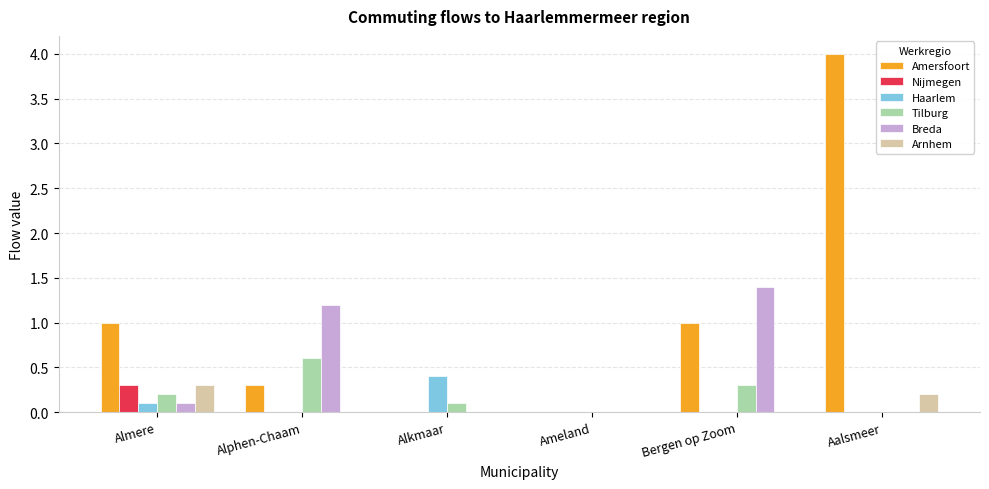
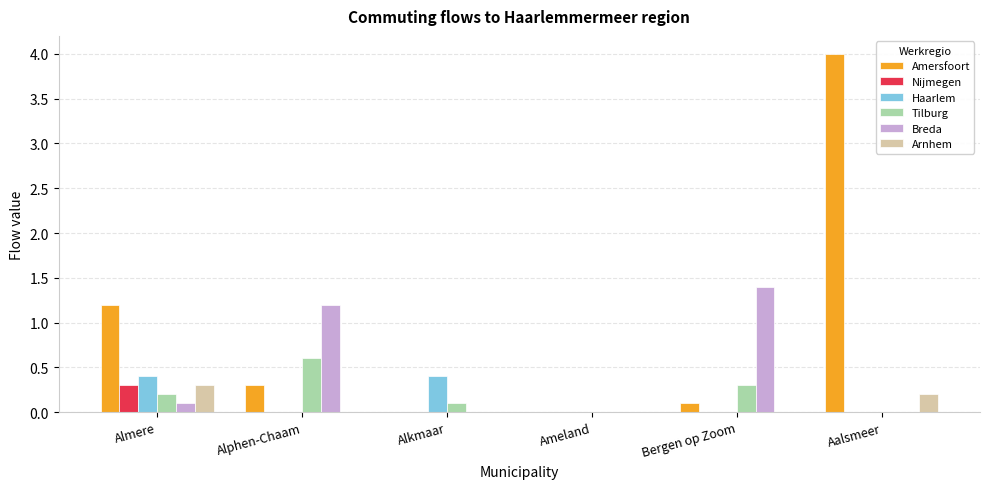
Amersfoort, Almere: 1.0 -> 1.2
Haarlem, Almere: 0.1 -> 0.4
Amersfoort, Bergen op Zoom: 1.0 -> 0.1
